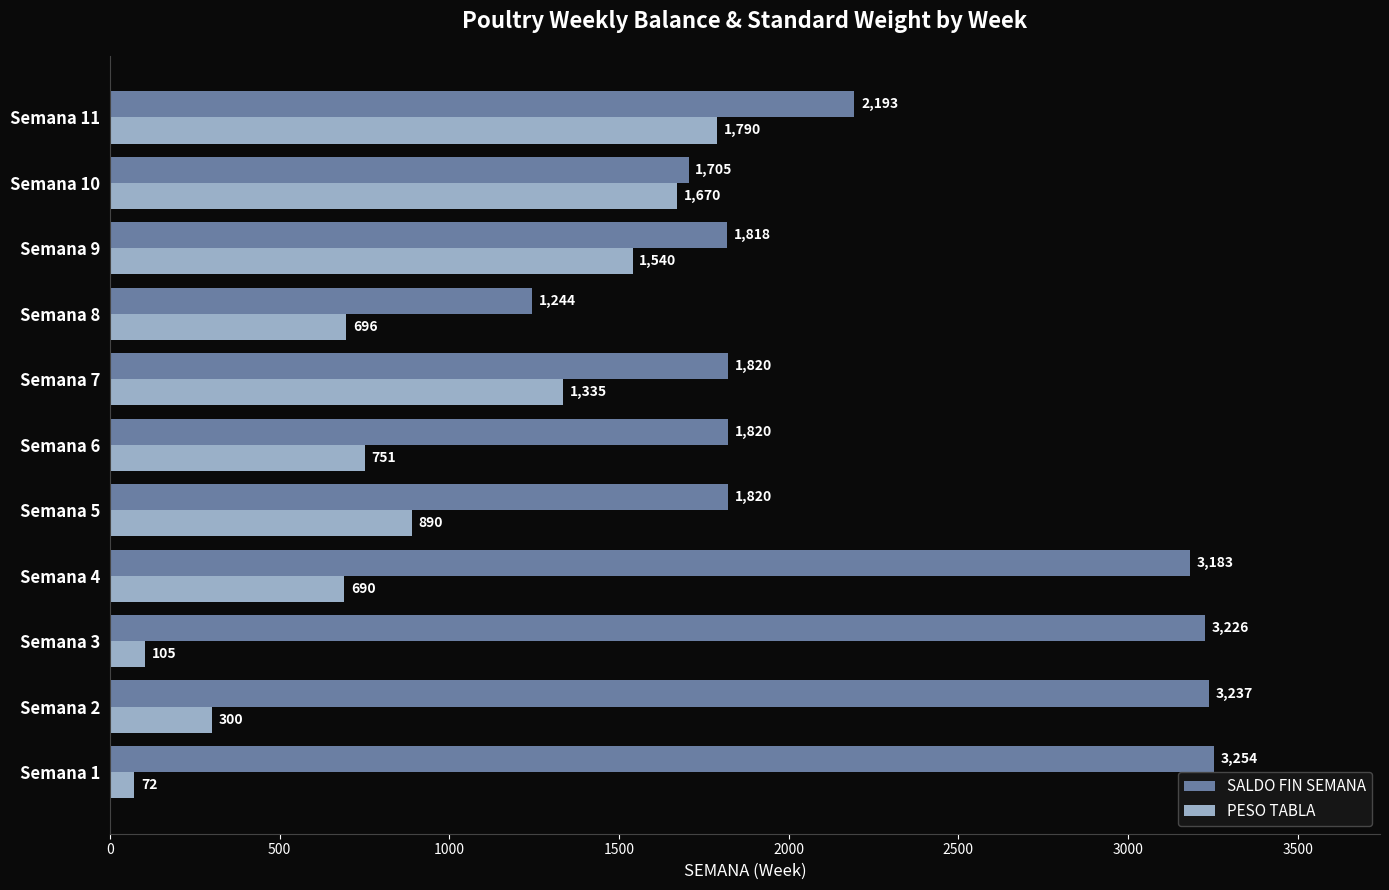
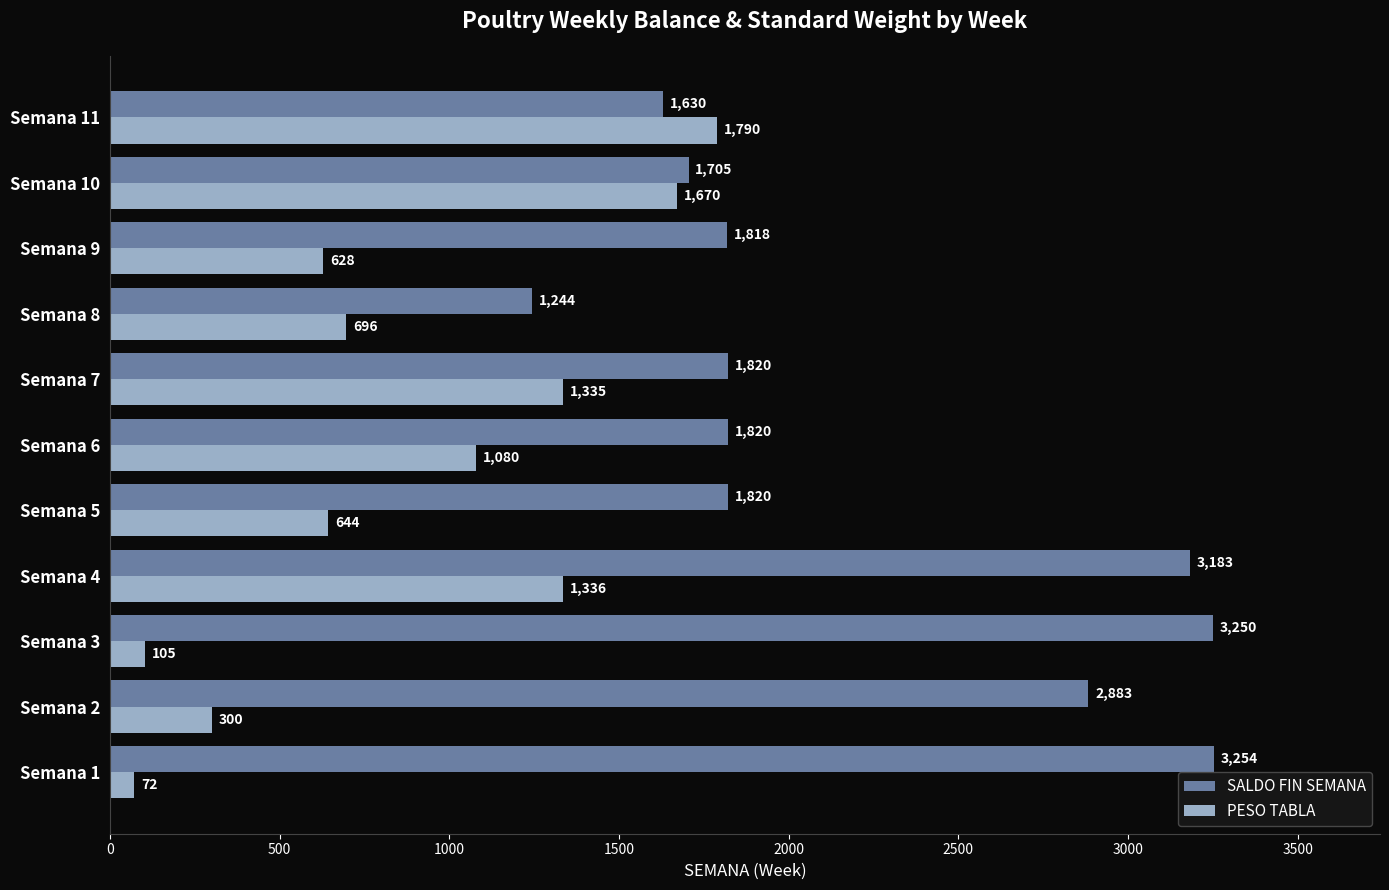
SALDO FIN SEMANA, Semana 11: 2,193 -> 1,630
PESO TABLA, Semana 9: 1,540 -> 628
PESO TABLA, Semana 6: 751 -> 1,080
PESO TABLA, Semana 5: 890 -> 644
PESO TABLA, Semana 4: 690 -> 1,336
SALDO FIN SEMANA, Semana 3: 3,226 -> 3,250
SALDO FIN SEMANA, Semana 2: 3,237 -> 2,883
